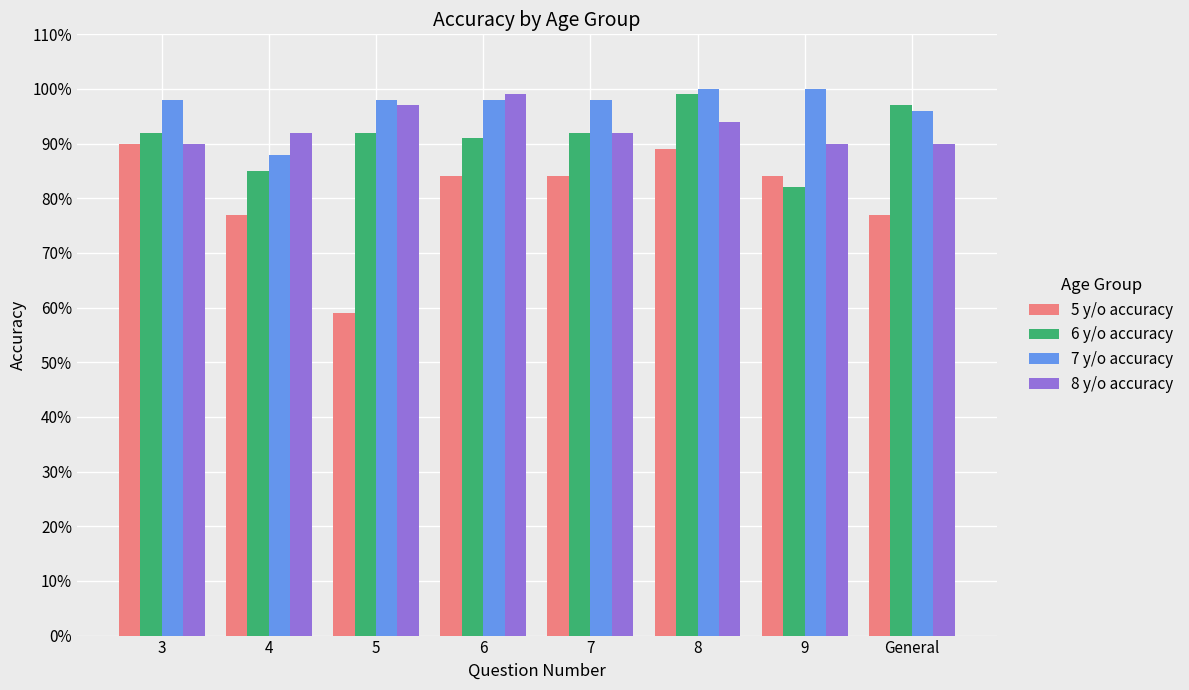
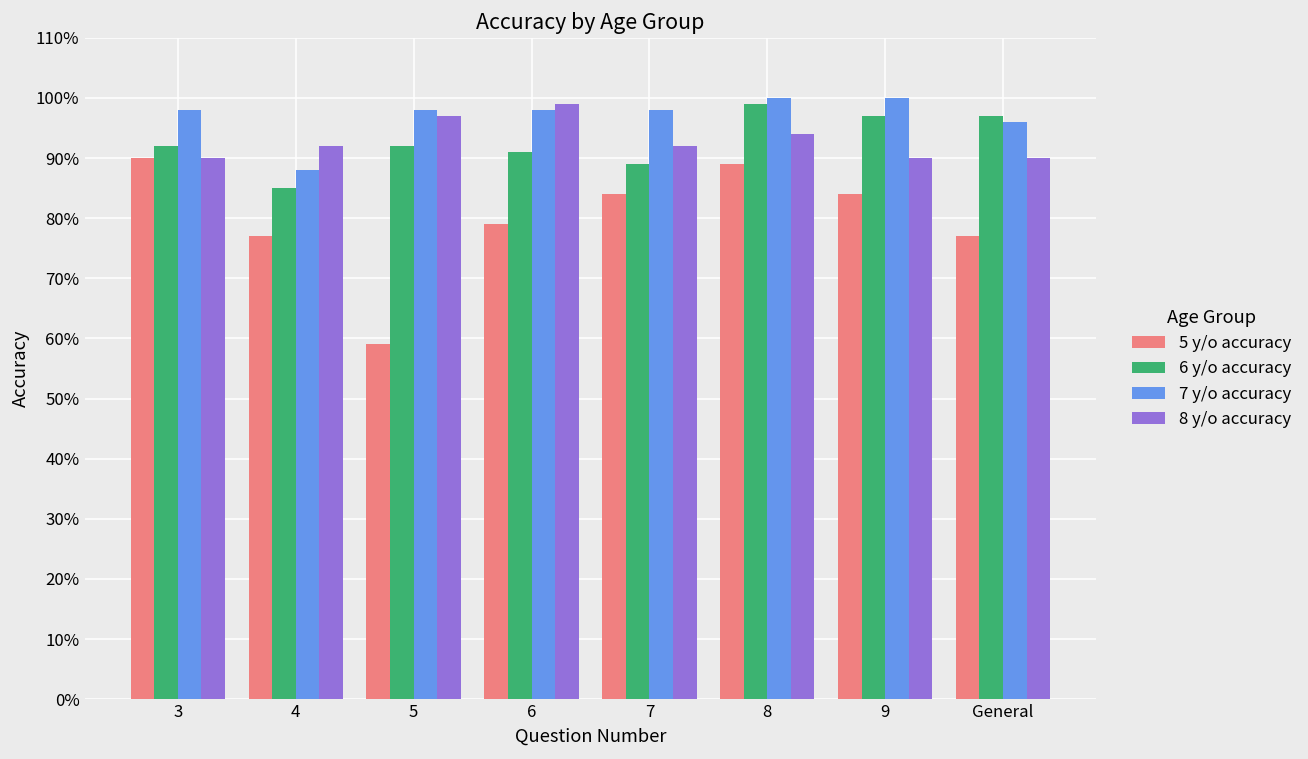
5 y/o accuracy, 6: 84% -> 79%
6 y/o accuracy, 7: 92% -> 89%
6 y/o accuracy, 9: 82% -> 97%
